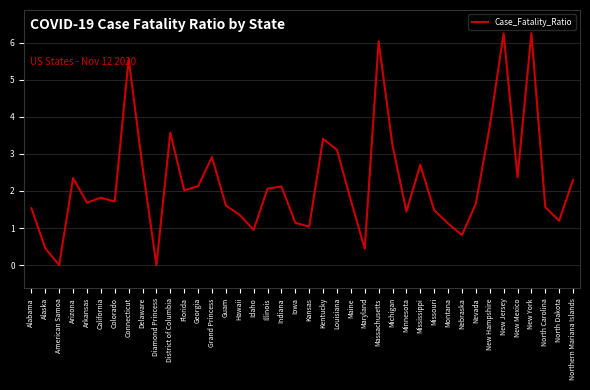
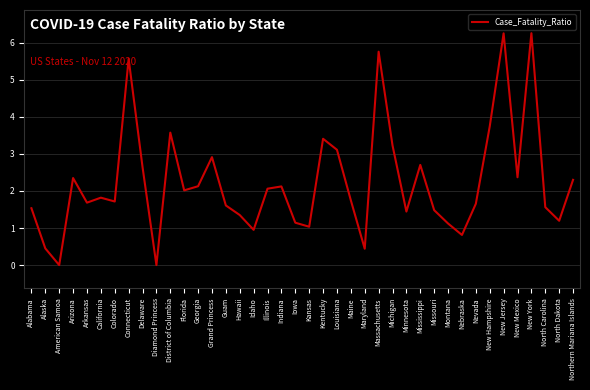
Massachusetts: 6.0 -> 5.8
